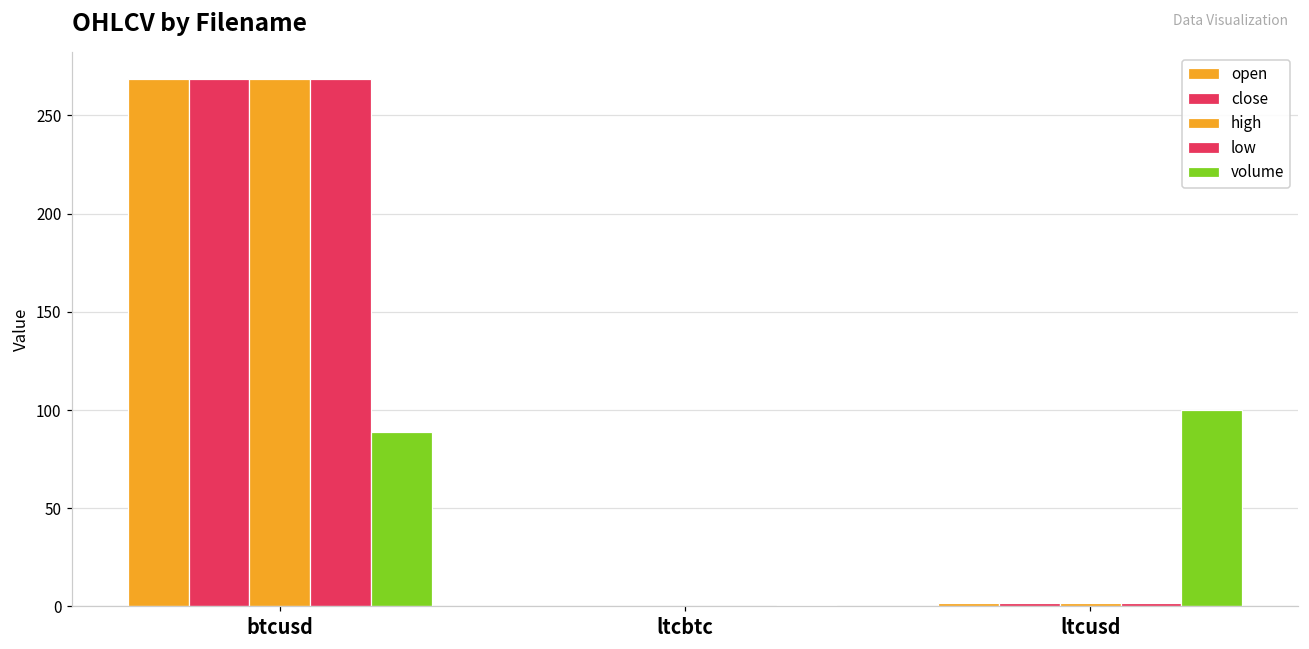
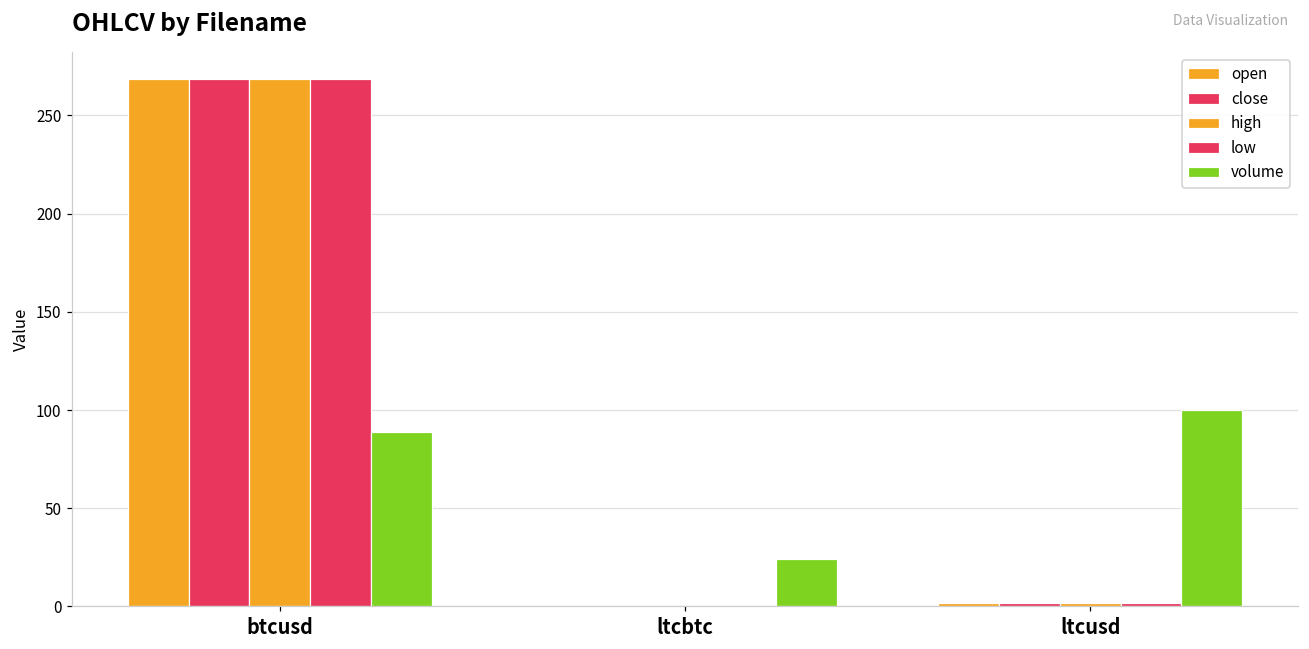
volume, ltcbtc: 1 -> 24
